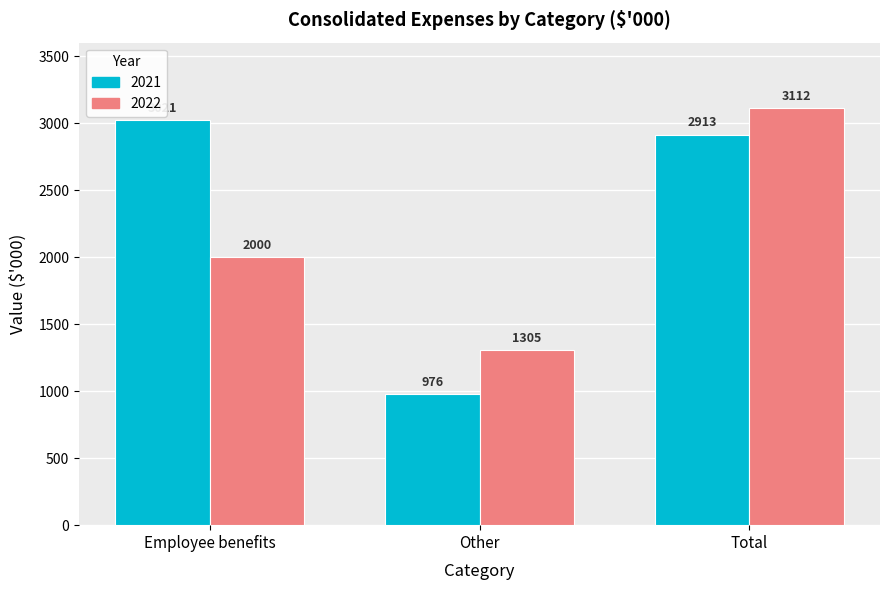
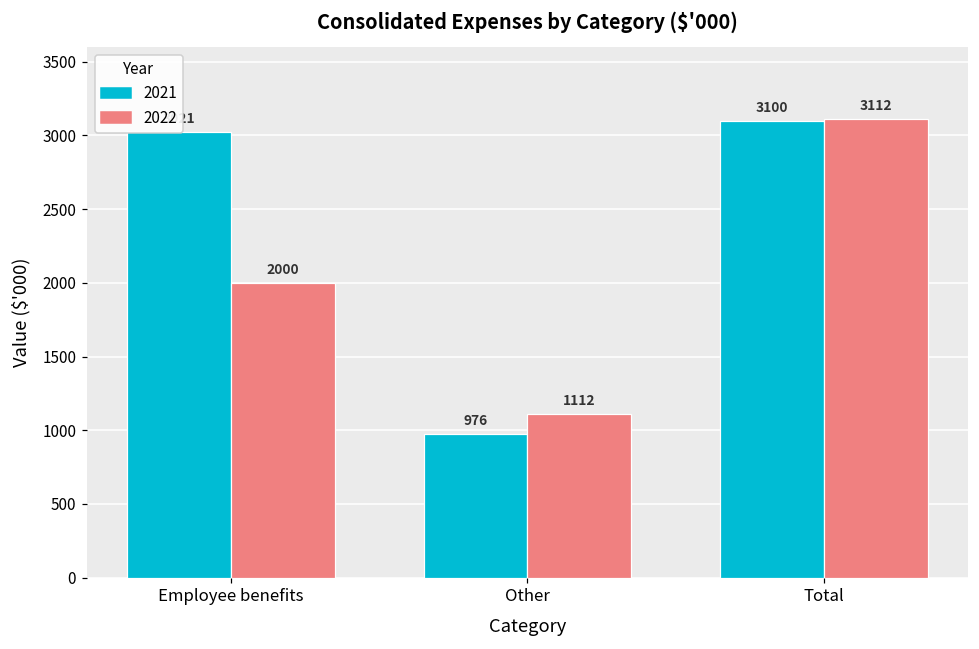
2022, Other: 1305 -> 1112
2021, Total: 2913 -> 3100
